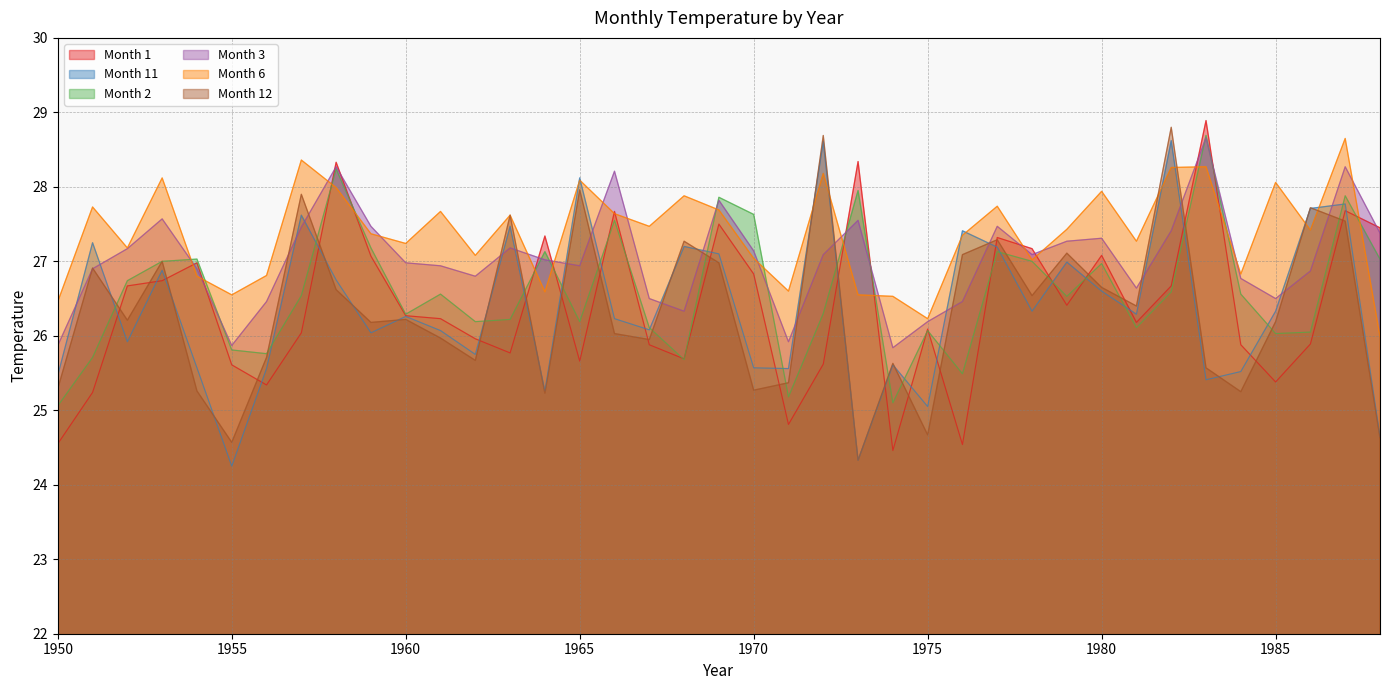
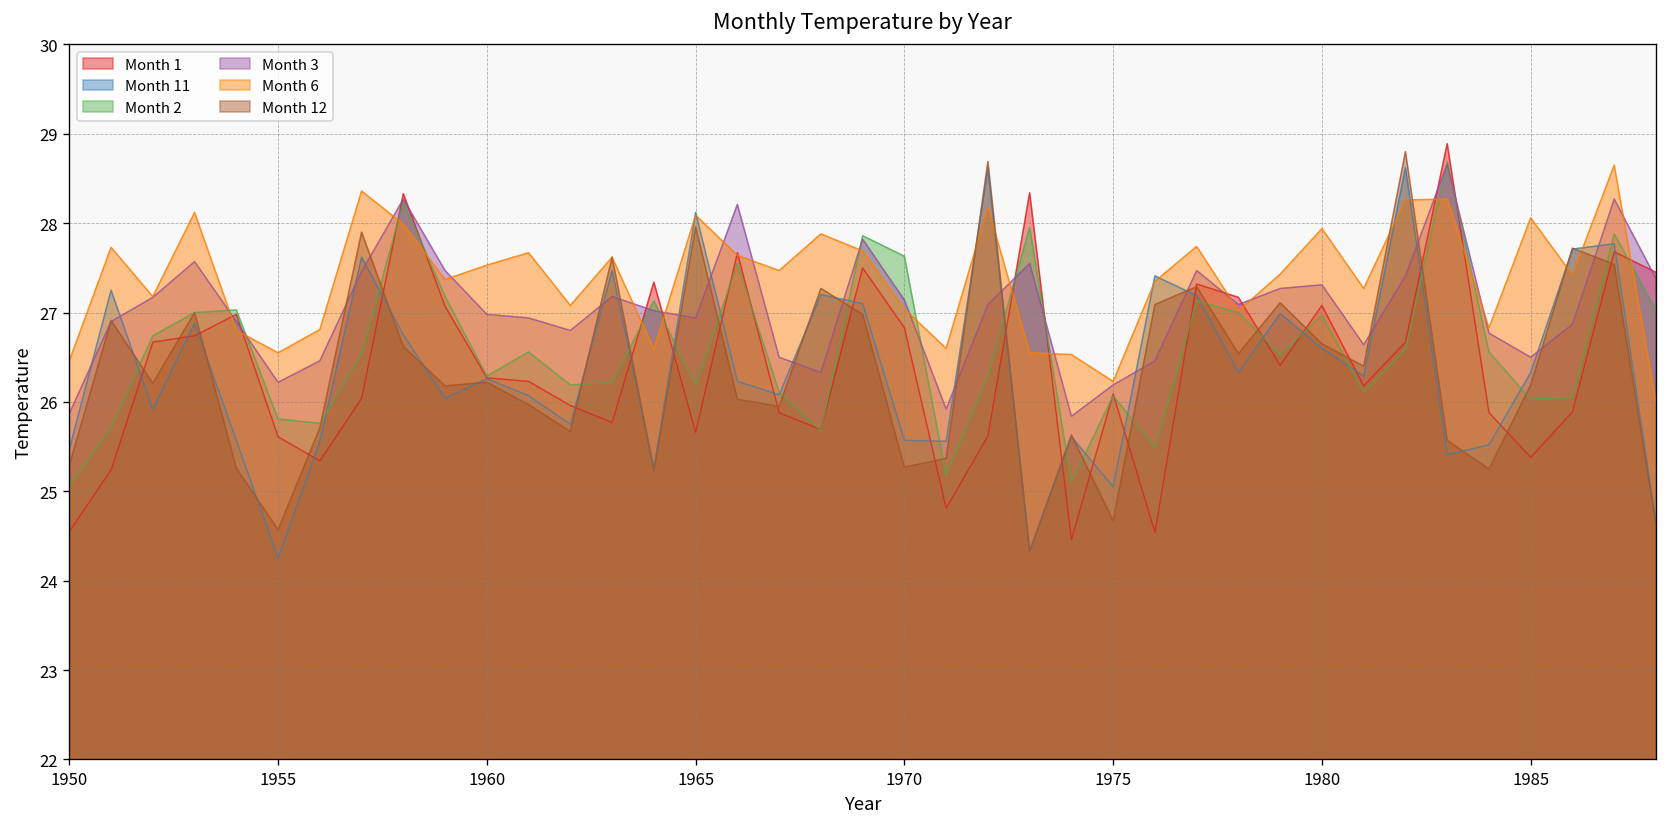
Month 3, 1955: 25.9 -> 26.2
Month 6, 1960: 27.2 -> 27.5
